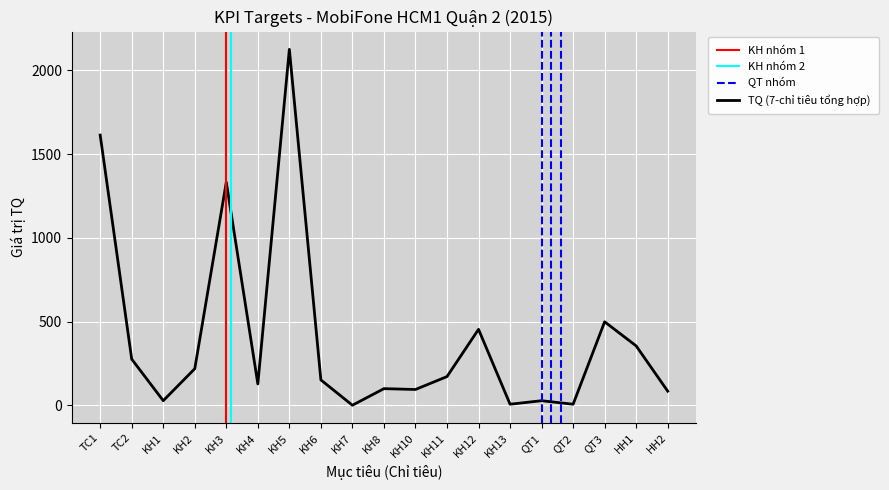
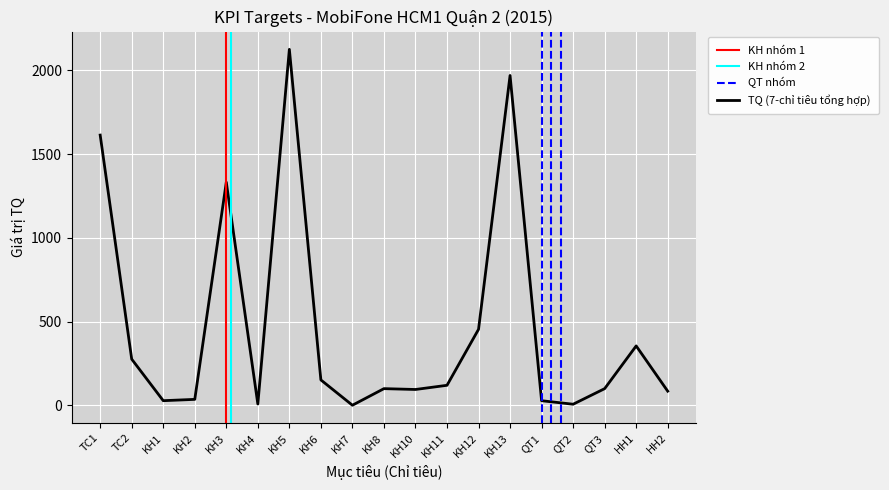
KH2: 220 -> 40
KH4: 130 -> 10
KH11: 170 -> 120
KH13: 10 -> 1970
QT3: 500 -> 100
